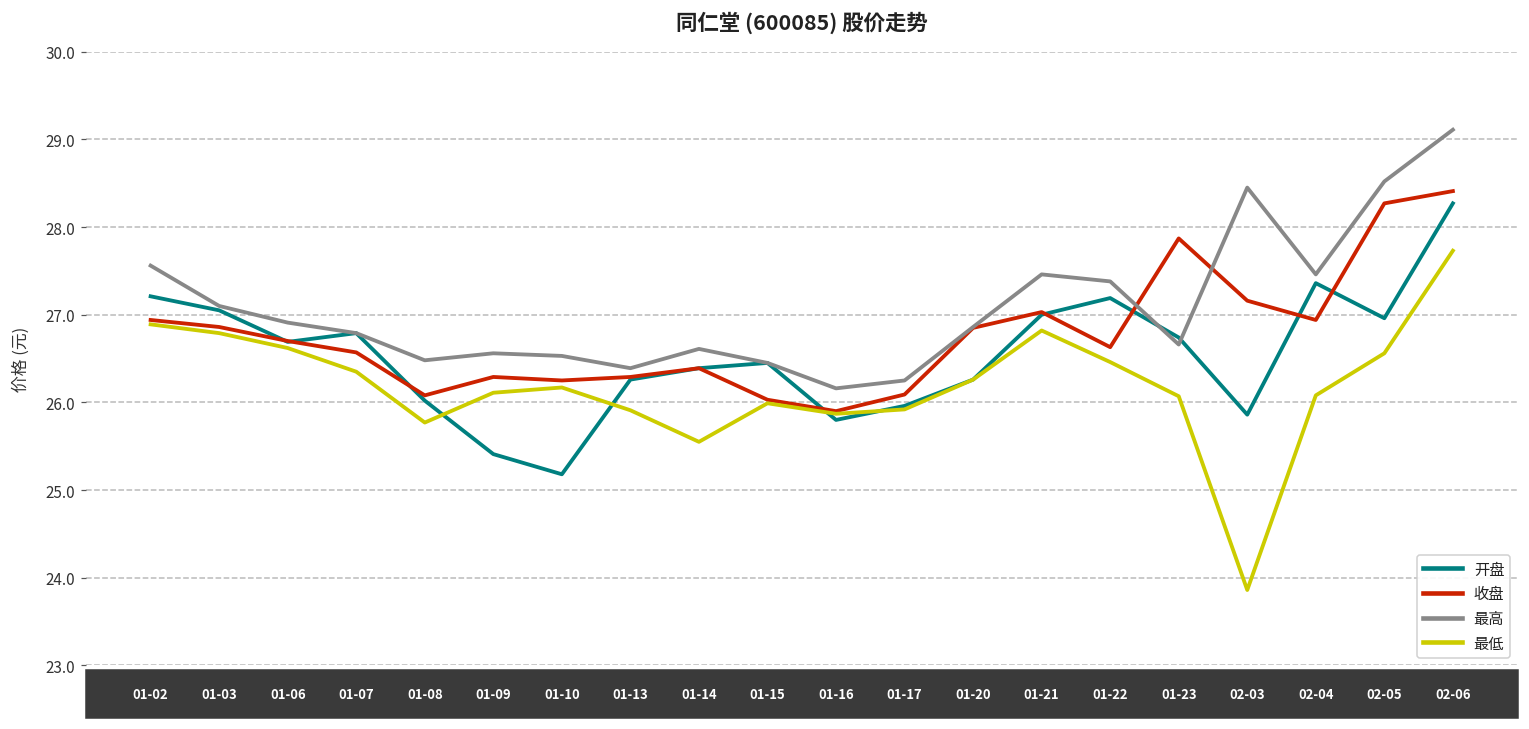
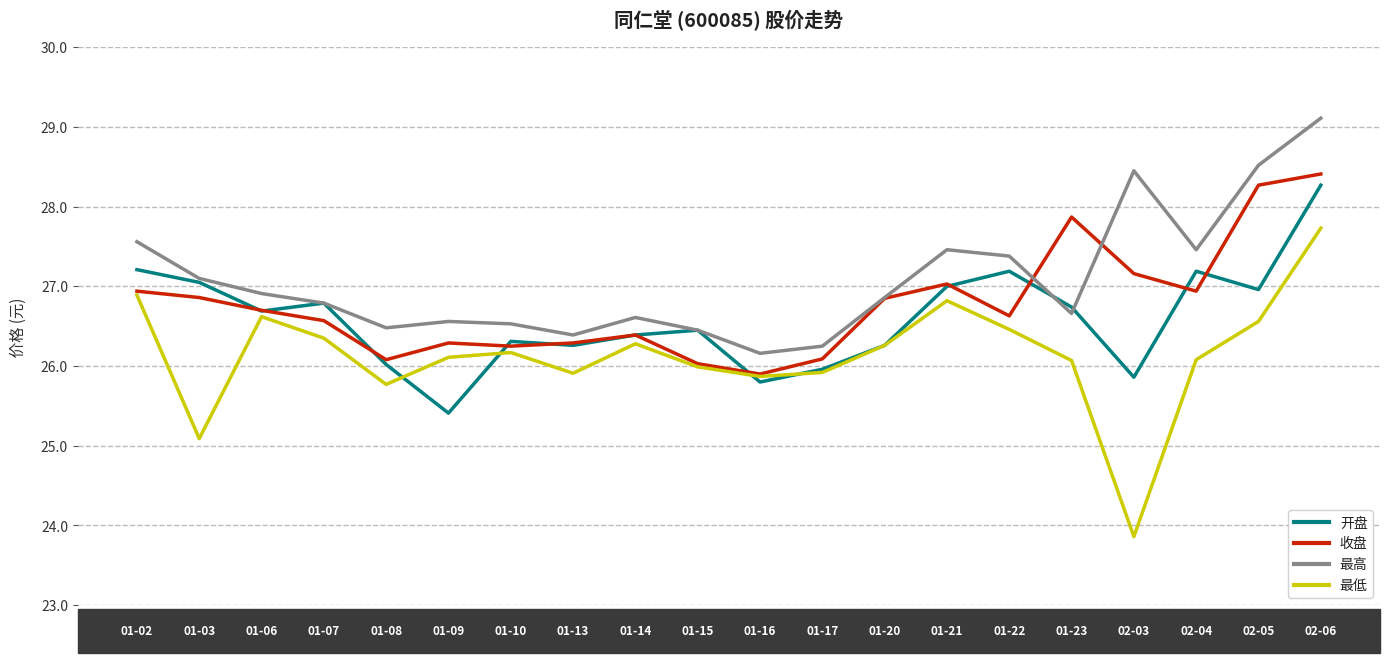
最低, 01-03: 26.8 -> 25.1
开盘, 01-10: 25.2 -> 26.3
最低, 01-14: 25.6 -> 26.3
开盘, 02-04: 27.4 -> 27.2
